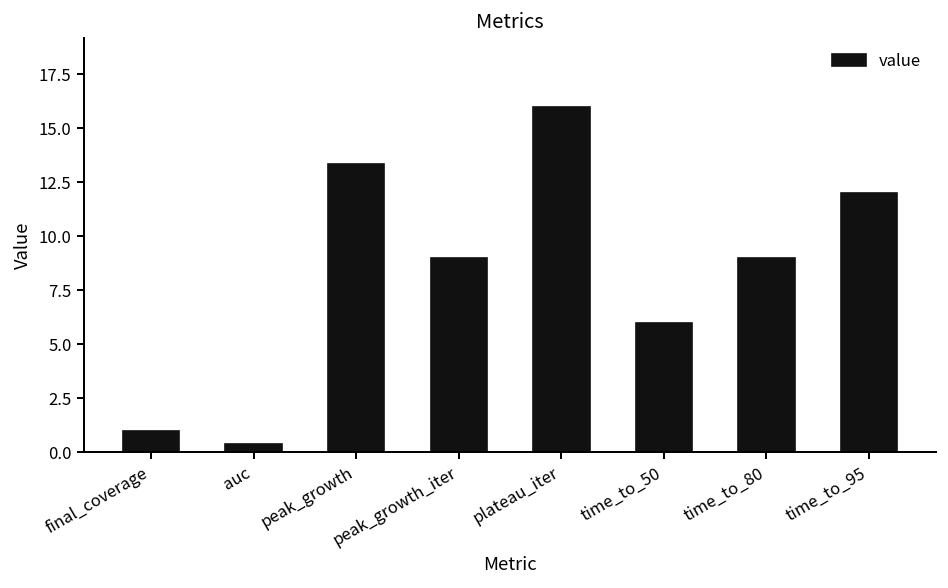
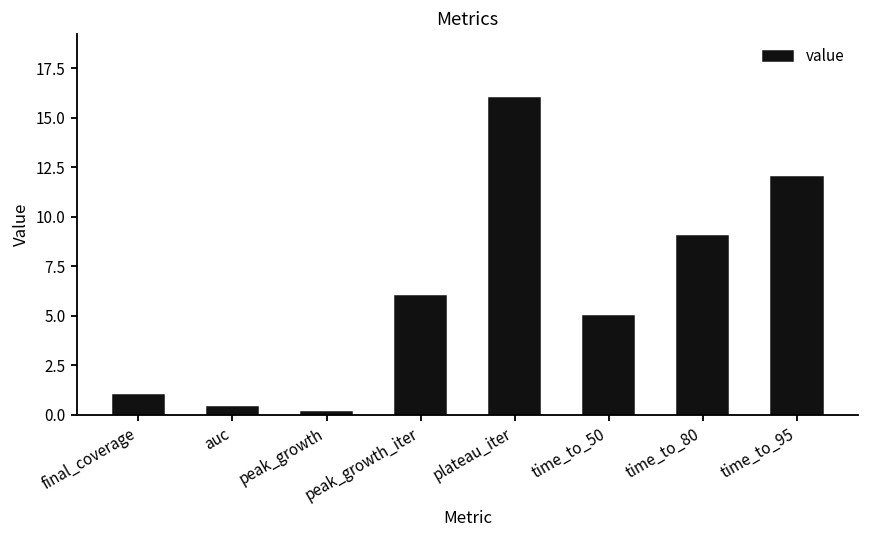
peak_growth: 13.3 -> 0.1
peak_growth_iter: 9 -> 6
time_to_50: 6 -> 5
